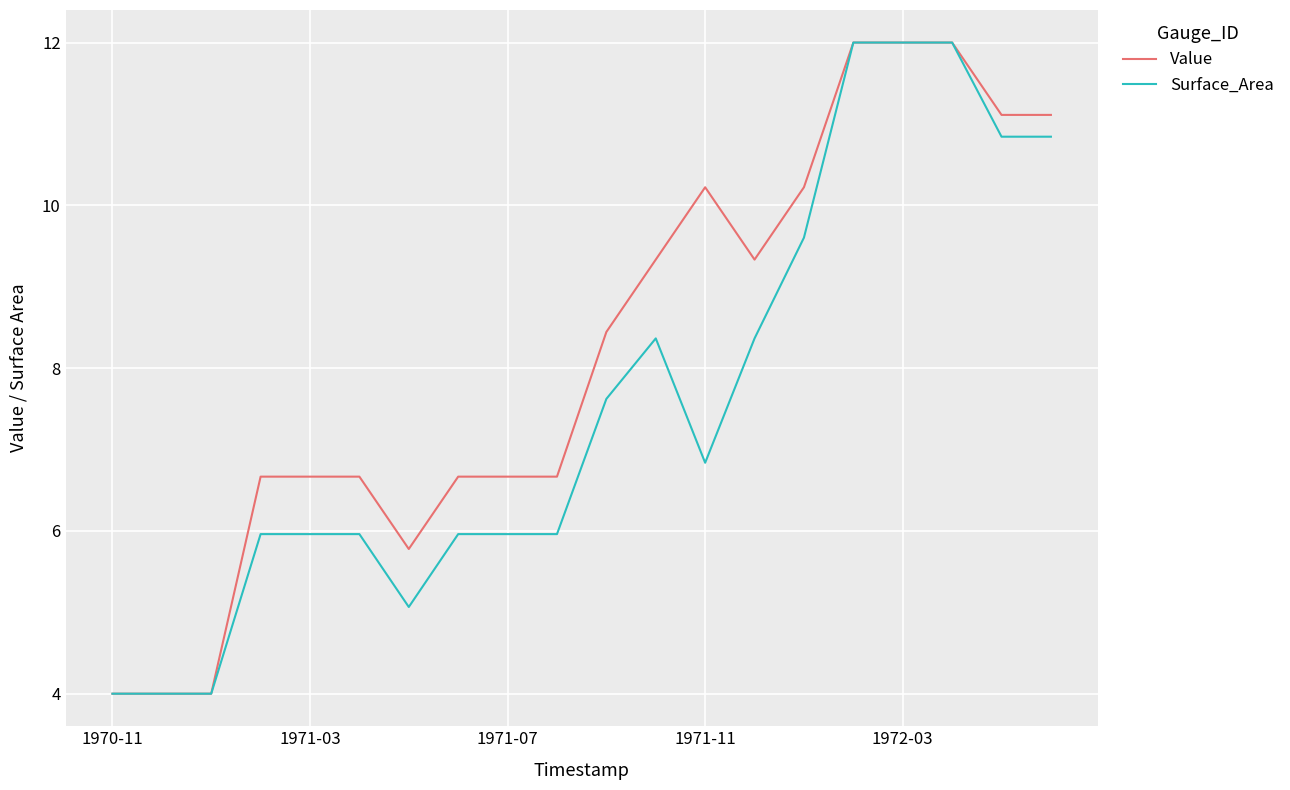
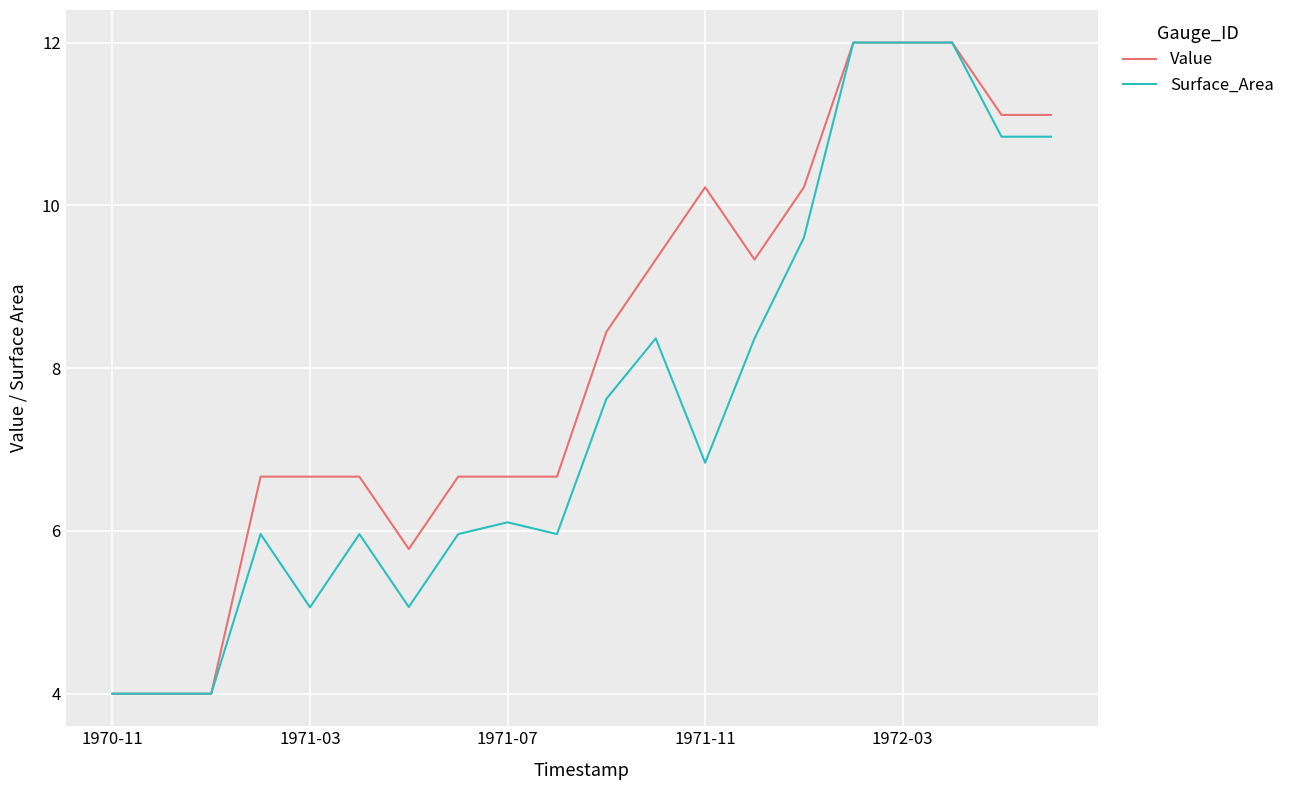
Surface_Area, 1971-03: 6.0 -> 5.1
Surface_Area, 1971-07: 6.0 -> 6.1
